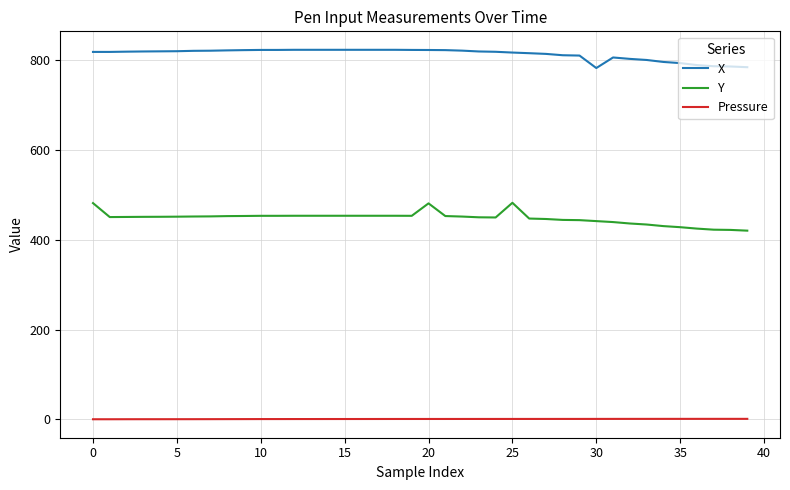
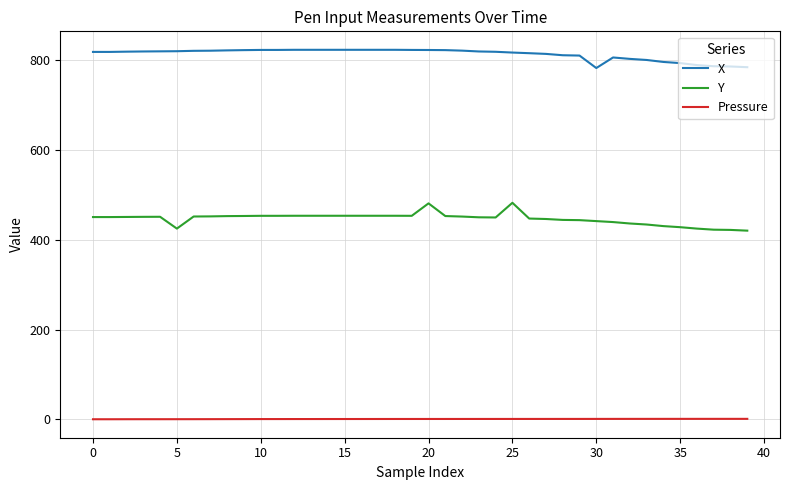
Y, 0: 480 -> 450
Y, 5: 450 -> 420
